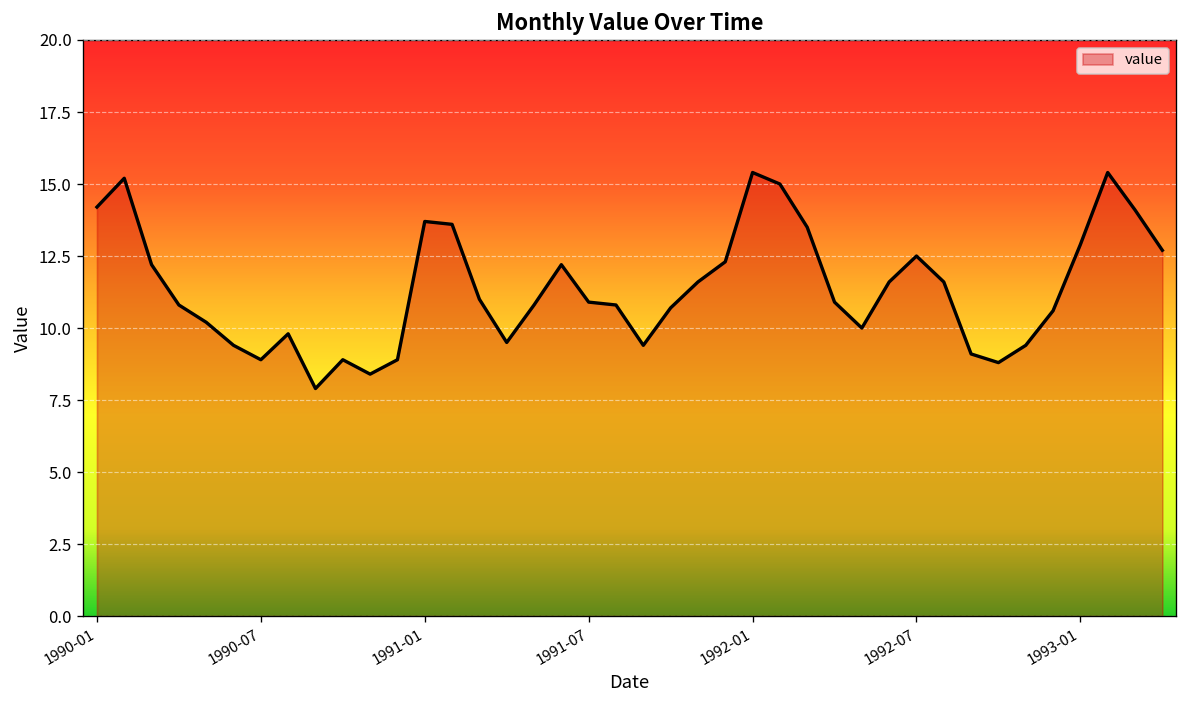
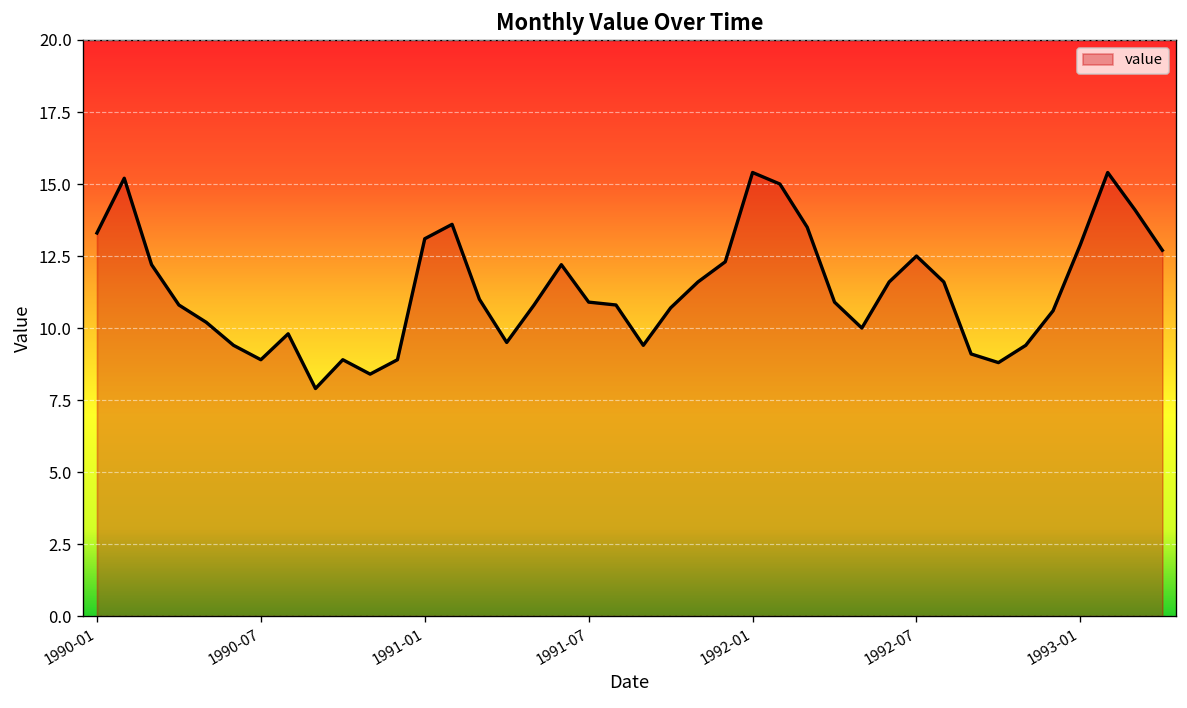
1990-01: 14.2 -> 13.3
1991-01: 13.7 -> 13.1
